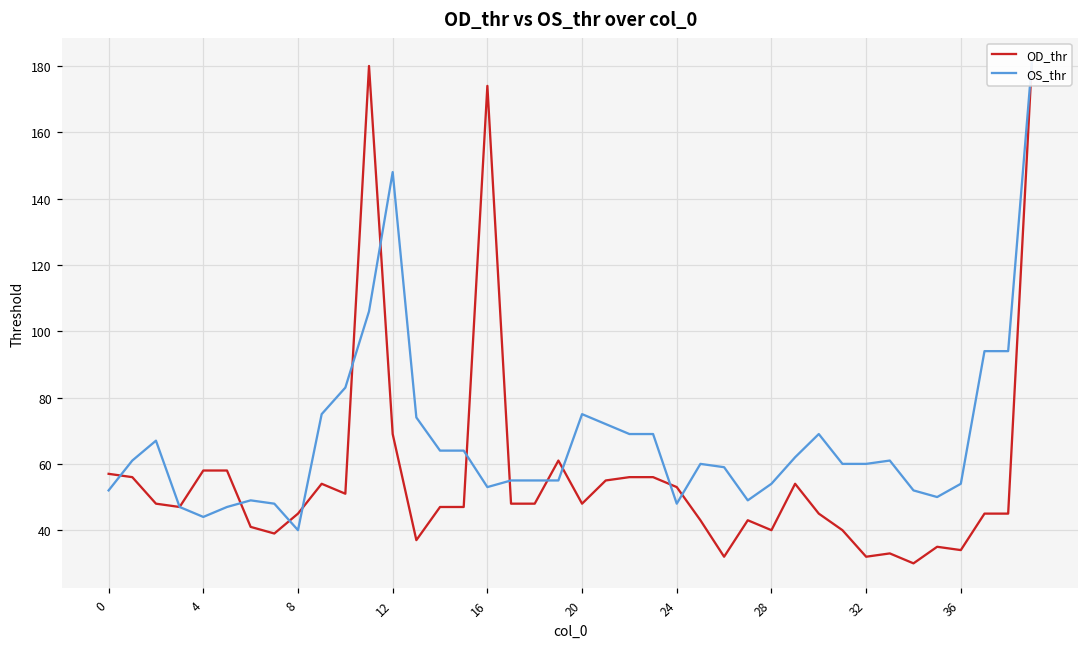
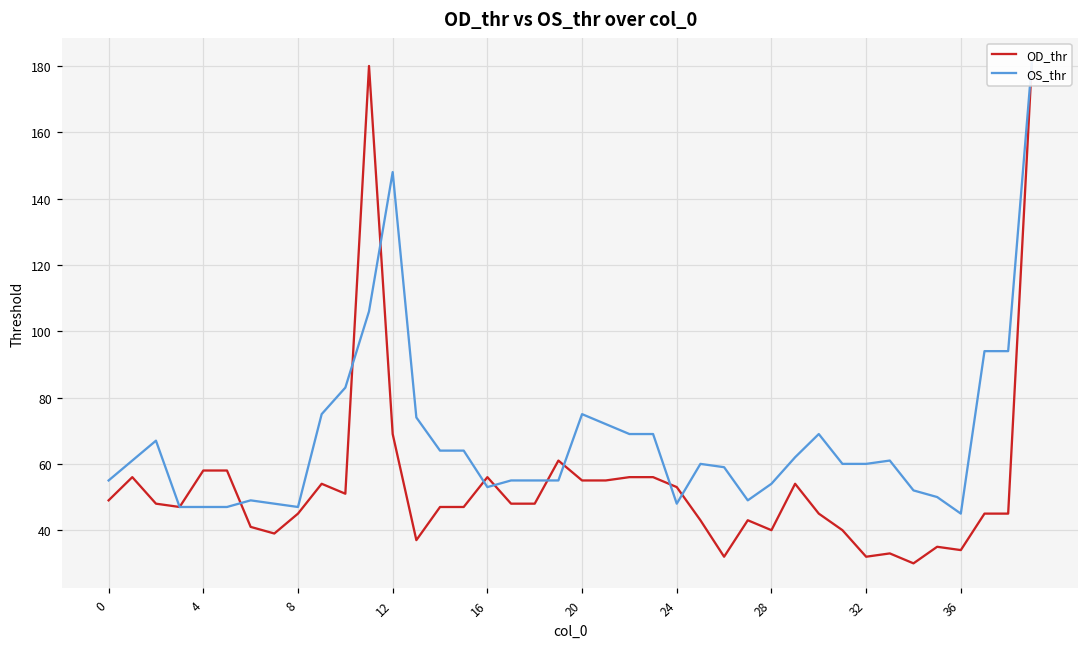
OD_thr, 0: 57 -> 49
OS_thr, 0: 52 -> 55
OS_thr, 4: 44 -> 47
OS_thr, 8: 40 -> 47
OD_thr, 16: 174 -> 56
OD_thr, 20: 48 -> 55
OS_thr, 36: 54 -> 45
